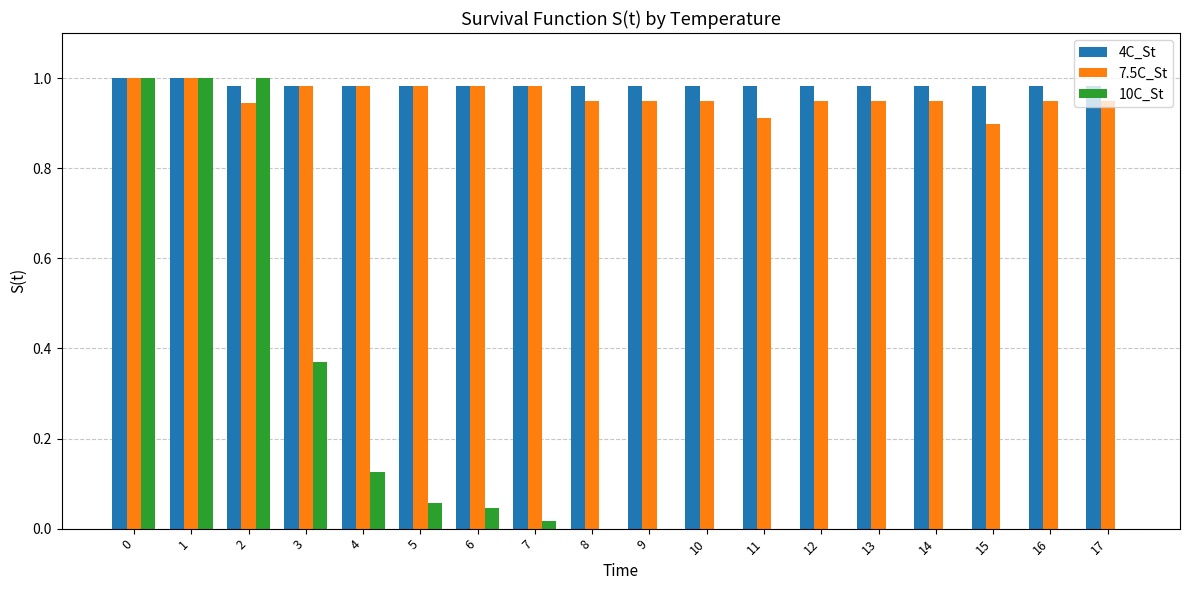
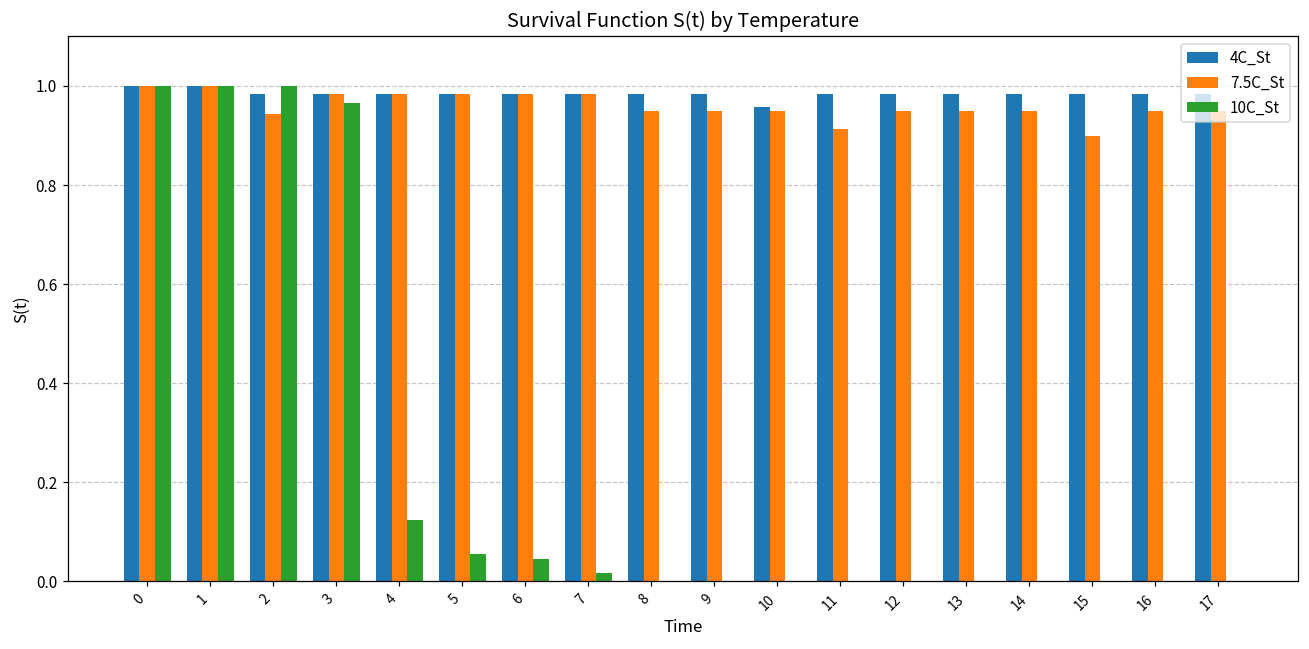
10C_St, 3: 0.37 -> 0.97
4C_St, 10: 0.98 -> 0.96
